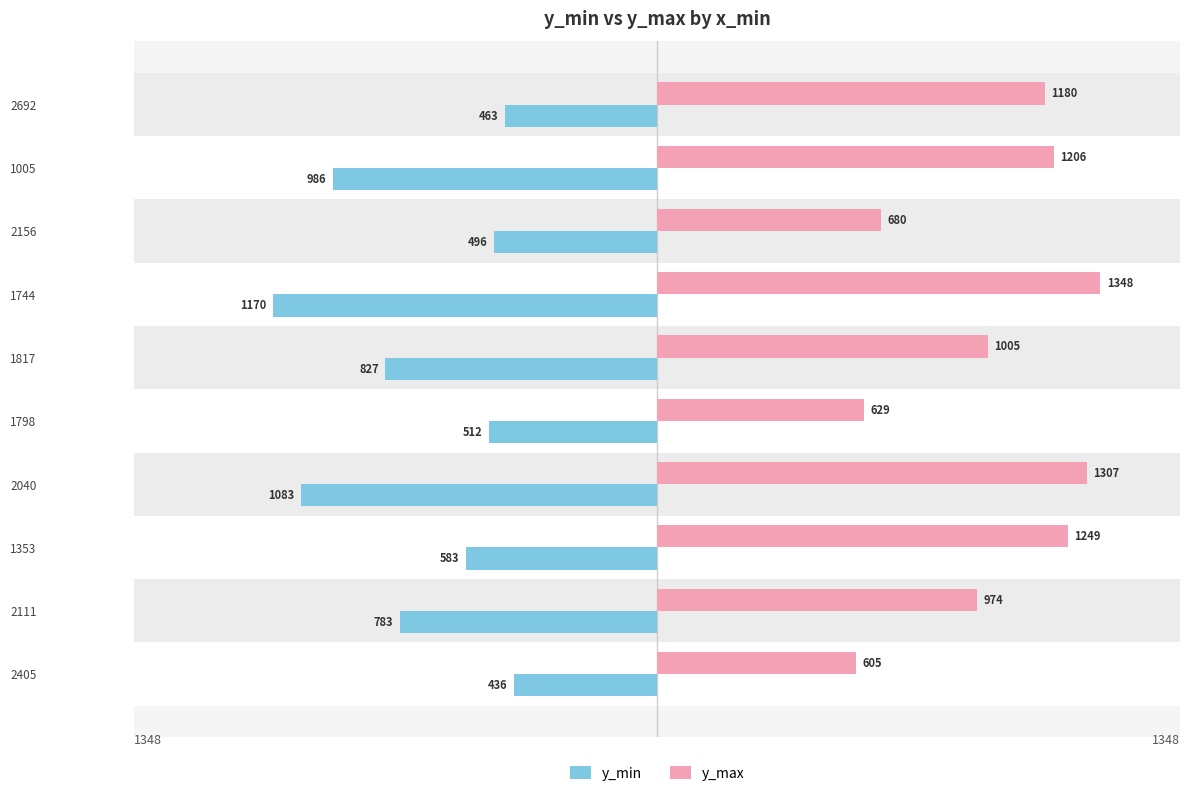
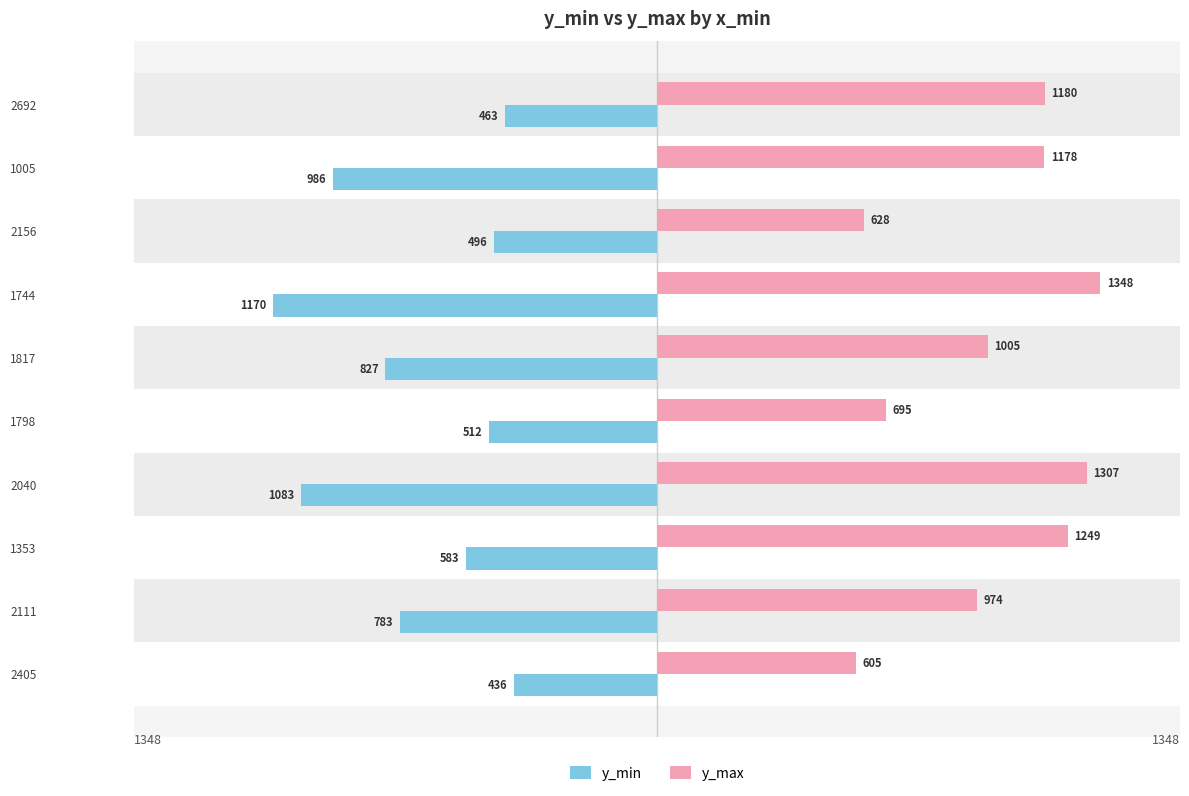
y_max, 1005: 1206 -> 1178
y_max, 2156: 680 -> 628
y_max, 1798: 629 -> 695
